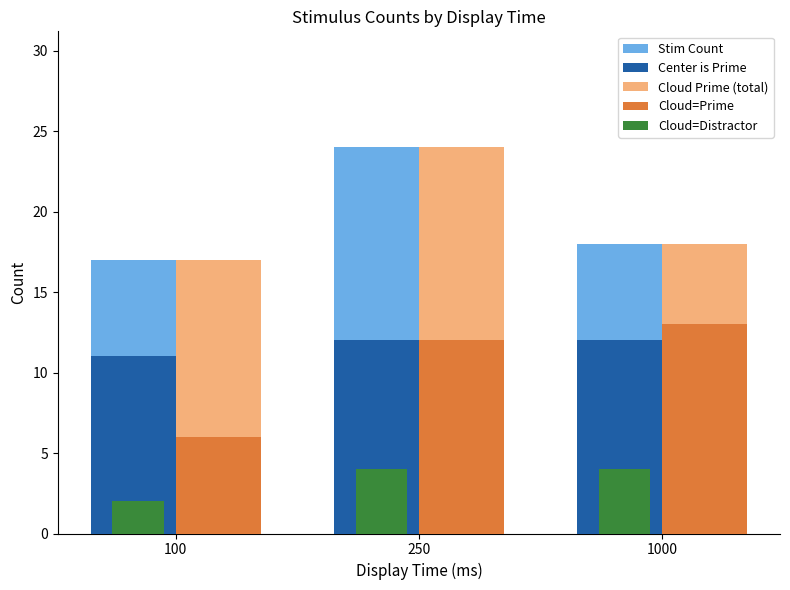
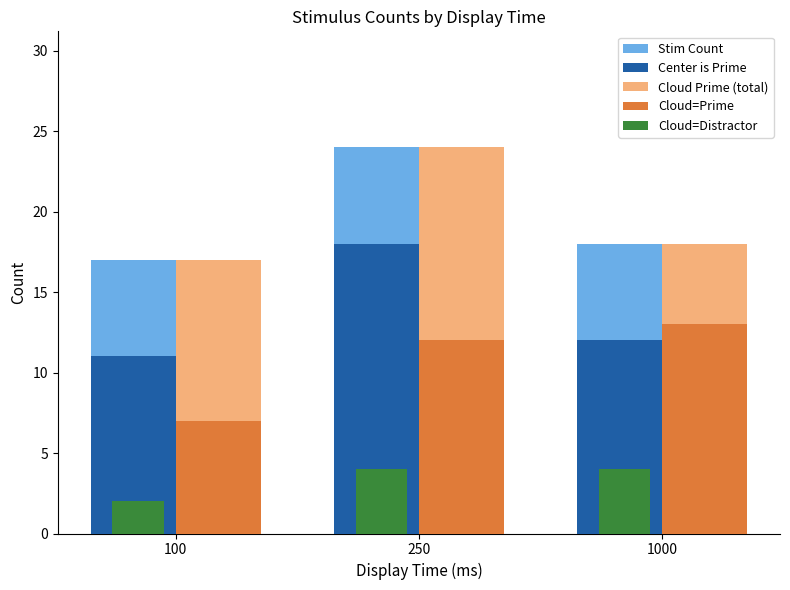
Cloud=Prime, 100: 6 -> 7
Center is Prime, 250: 12 -> 18
